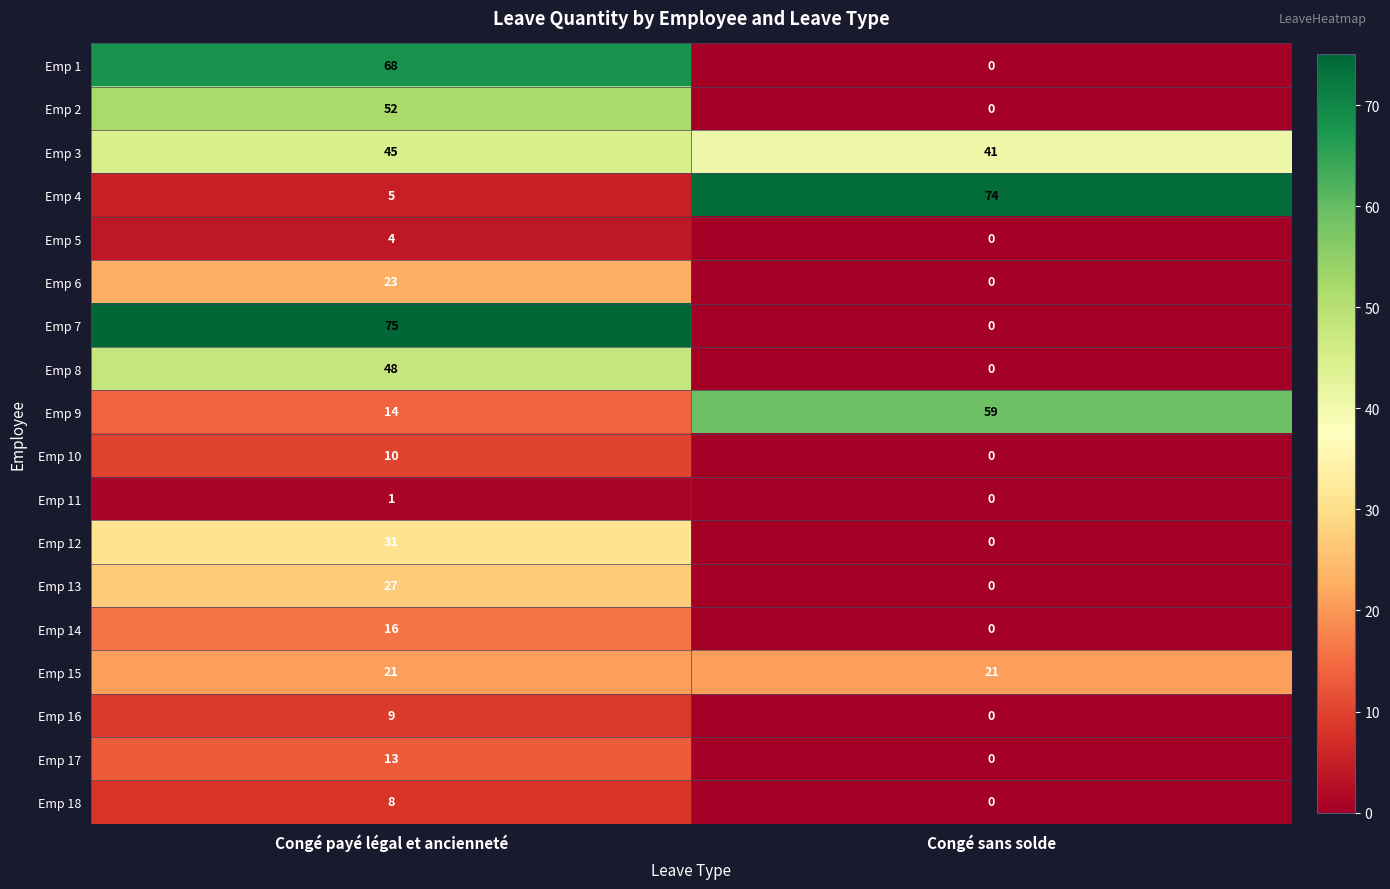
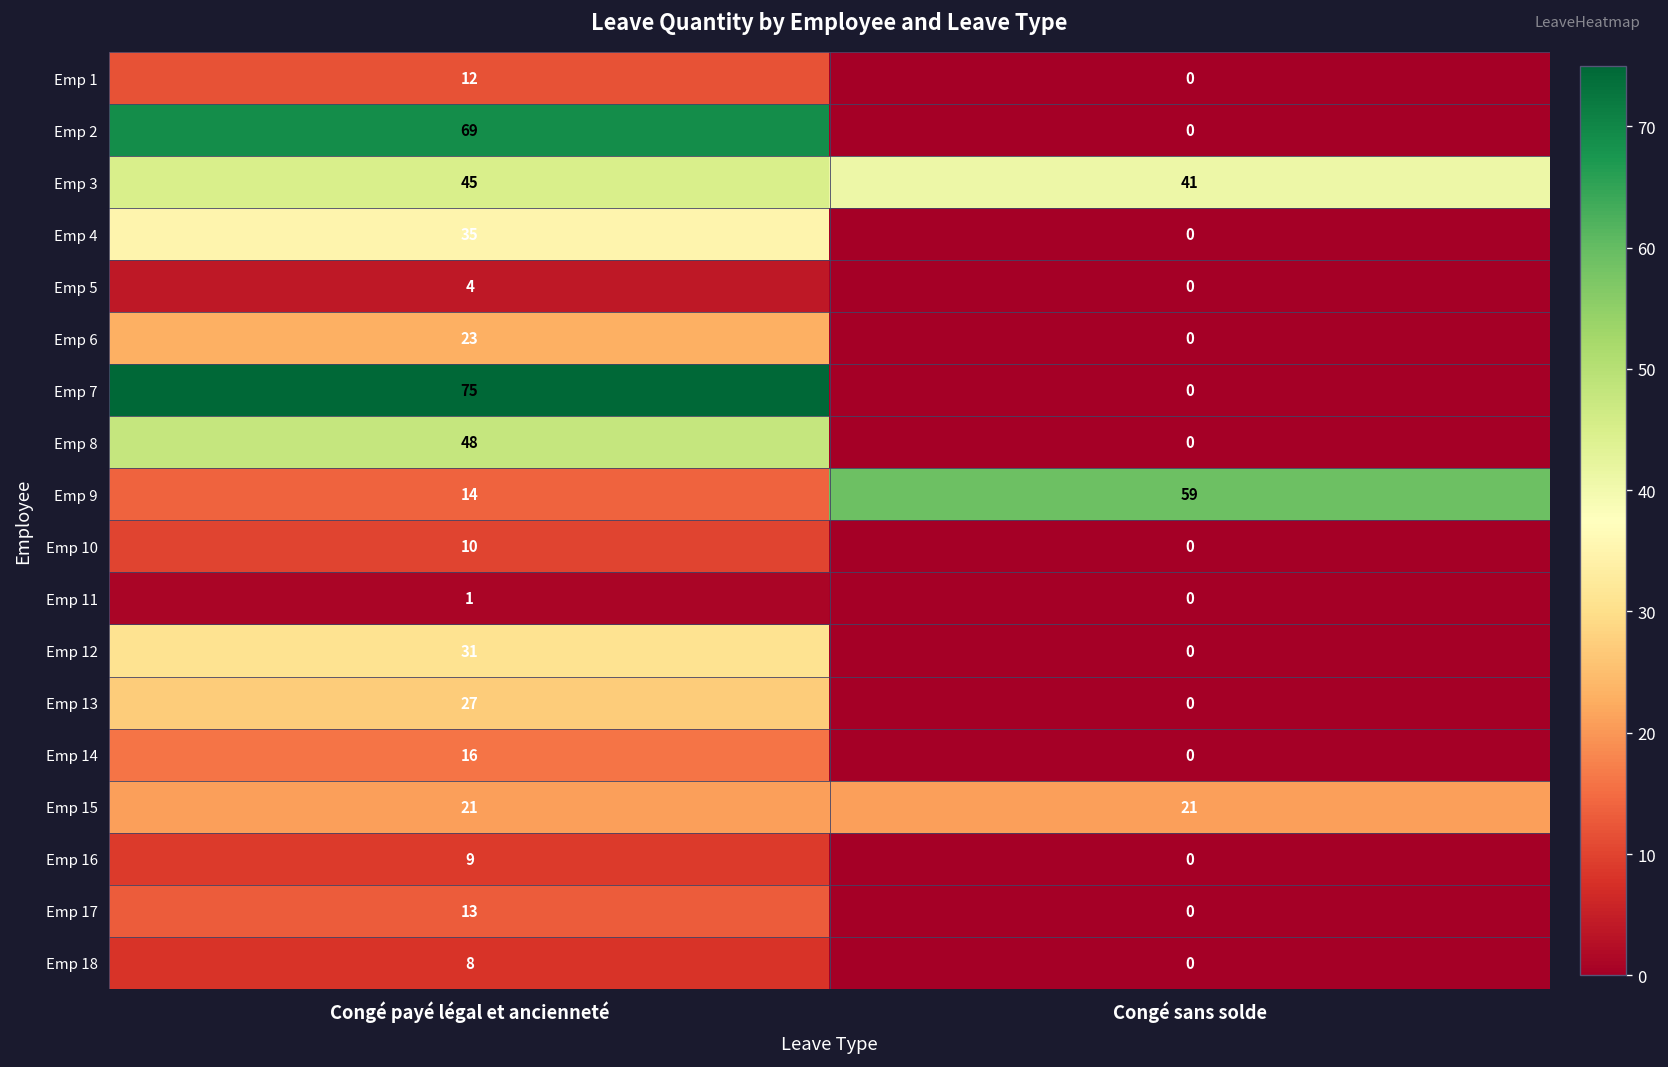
Emp 1, Congé payé légal et ancienneté: 68 -> 12
Emp 2, Congé payé légal et ancienneté: 52 -> 69
Emp 4, Congé payé légal et ancienneté: 5 -> 35
Emp 4, Congé sans solde: 74 -> 0
